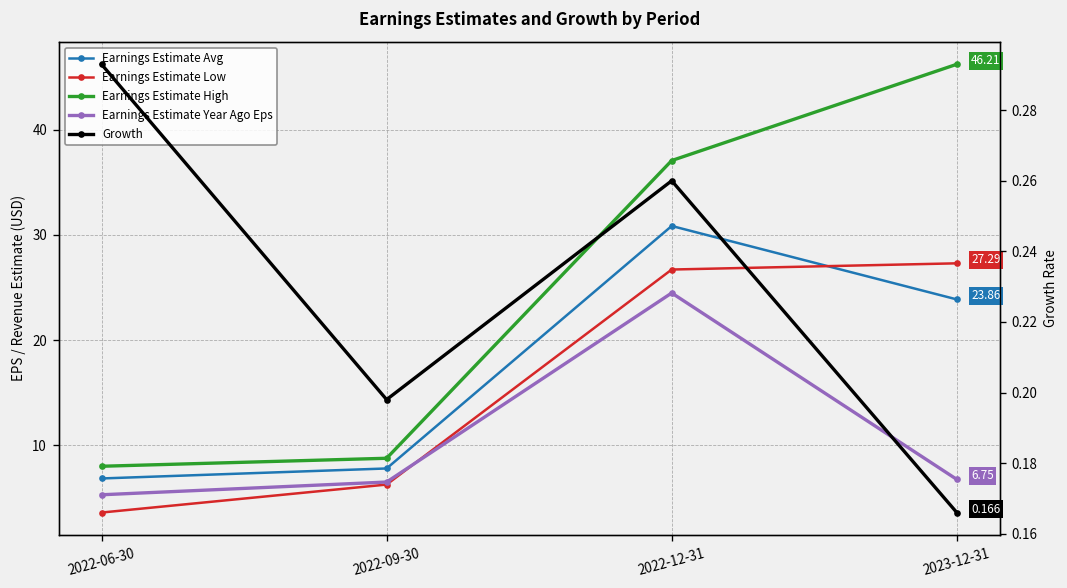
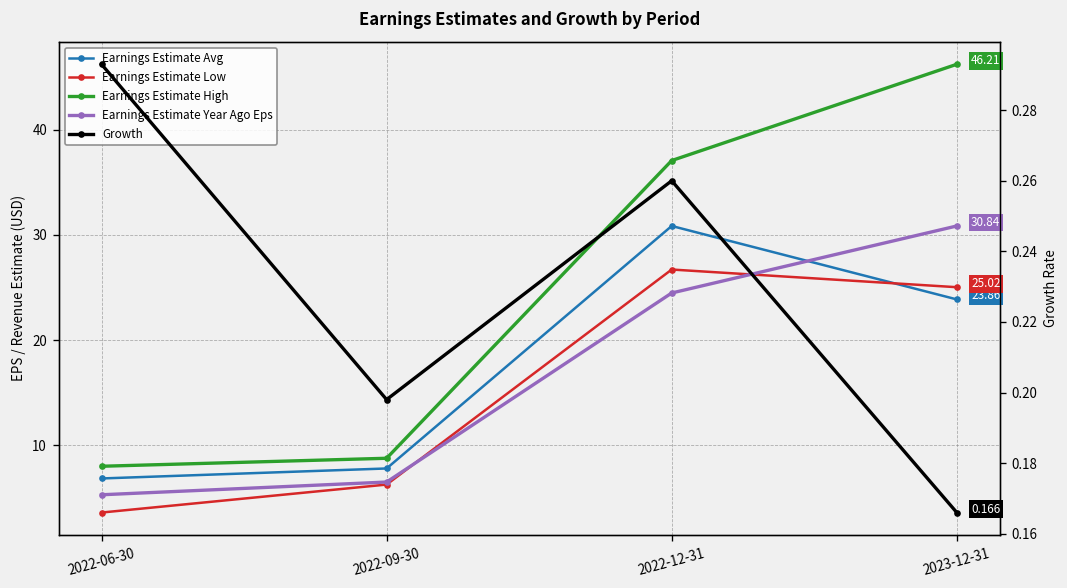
Earnings Estimate Low, 2023-12-31: 27.29 -> 25.02
Earnings Estimate Year Ago Eps, 2023-12-31: 6.75 -> 30.84
